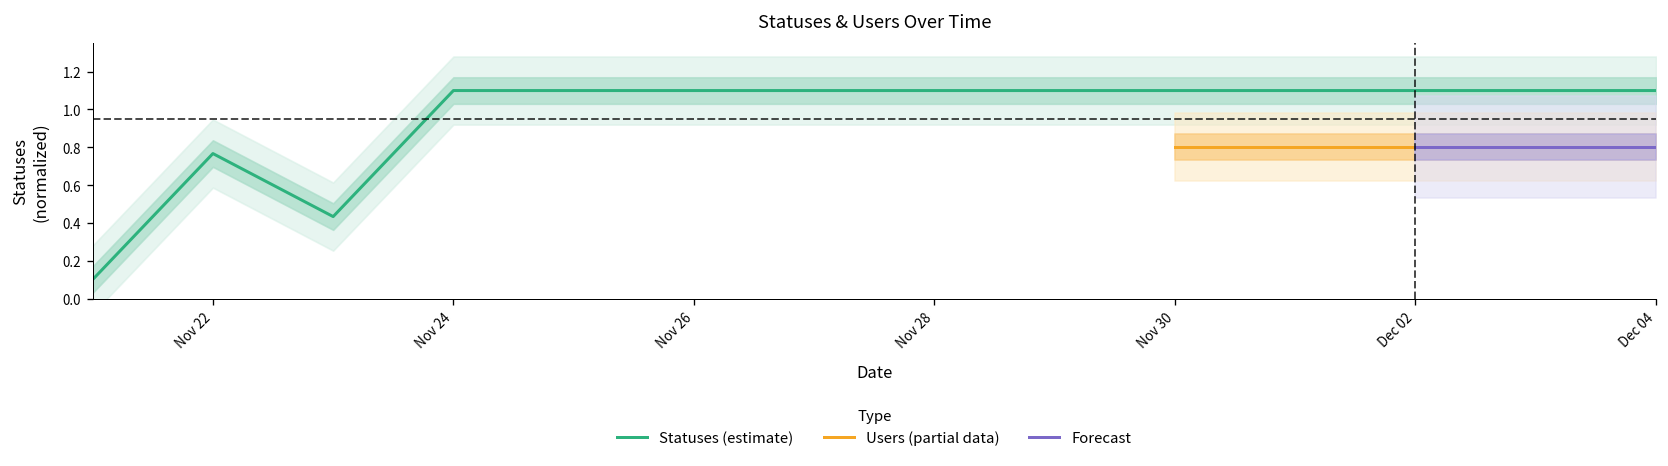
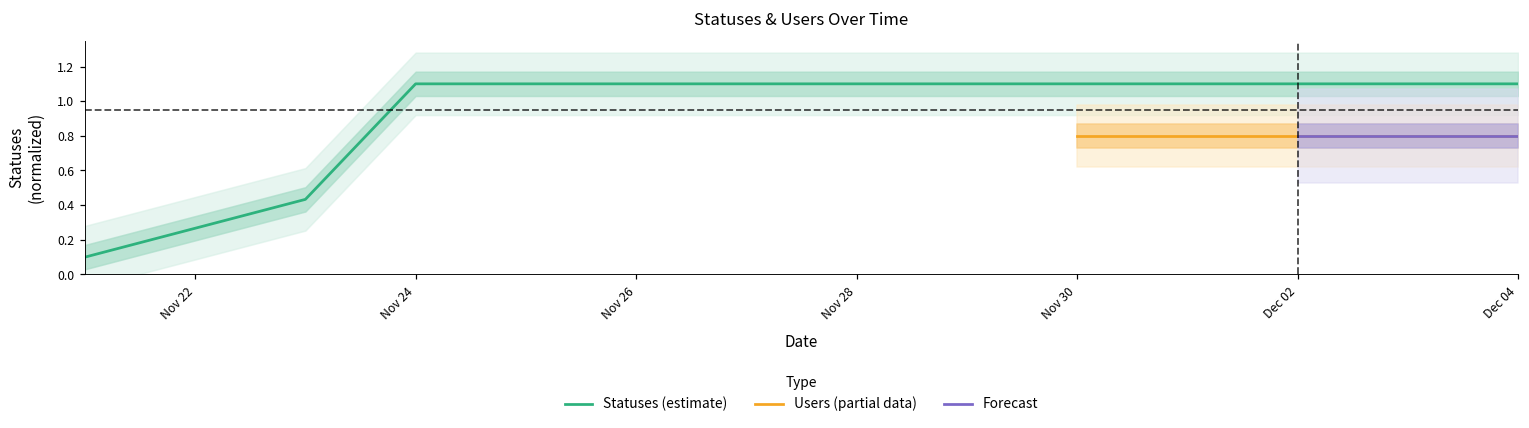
Statuses (estimate), Nov 22: 0.77 -> 0.27
